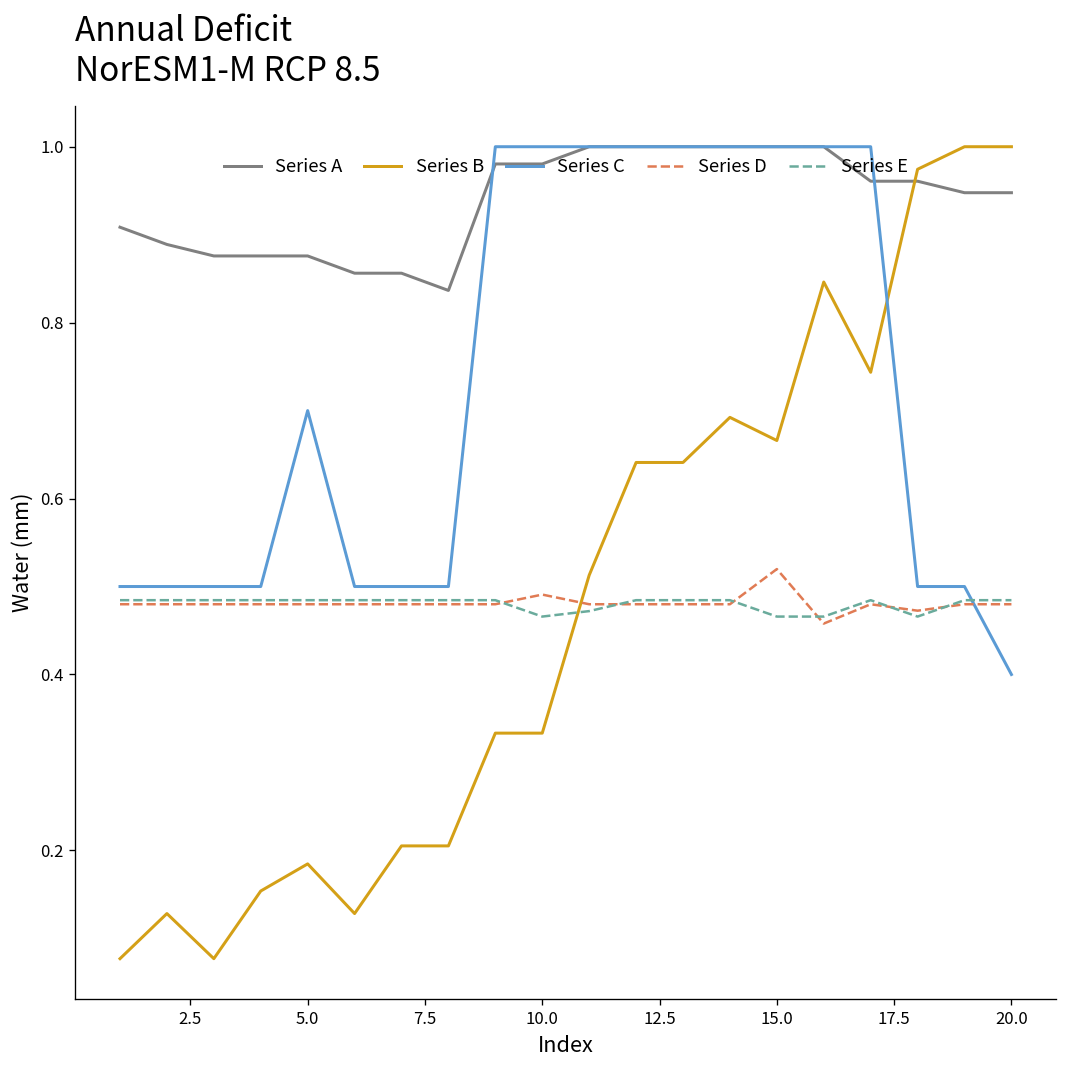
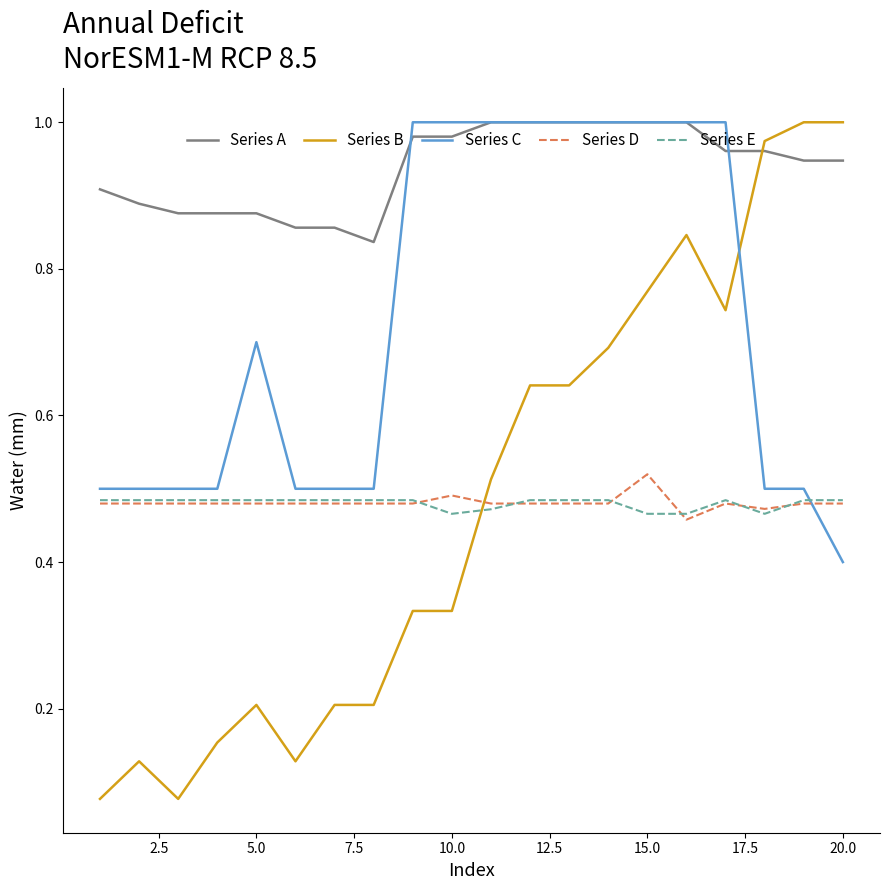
Series B, 5.0: 0.18 -> 0.21
Series B, 15.0: 0.67 -> 0.77
